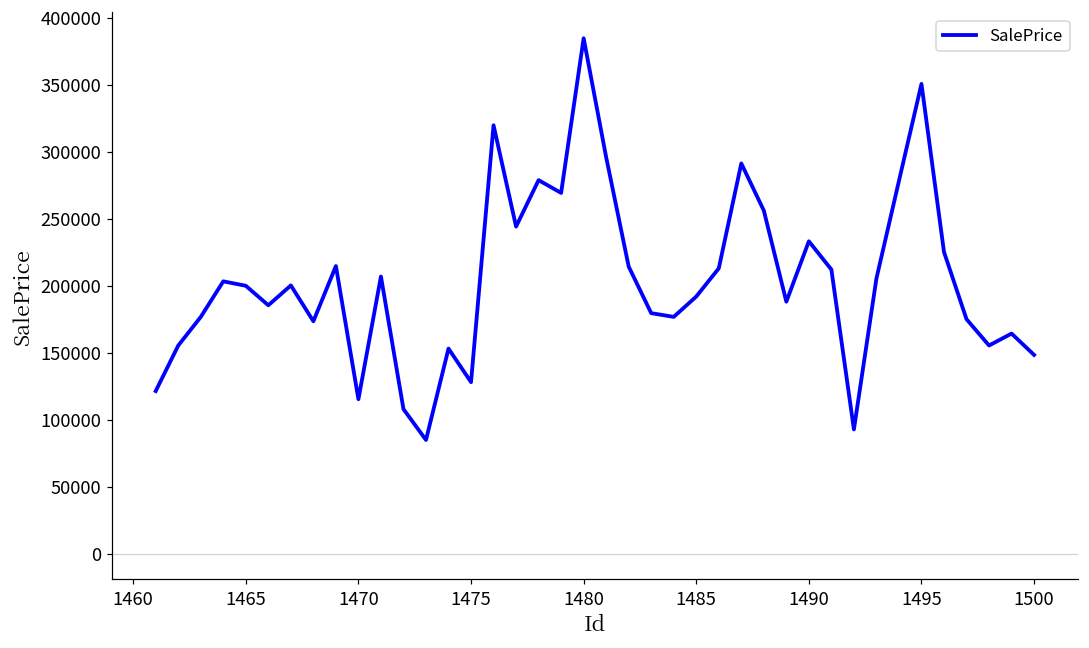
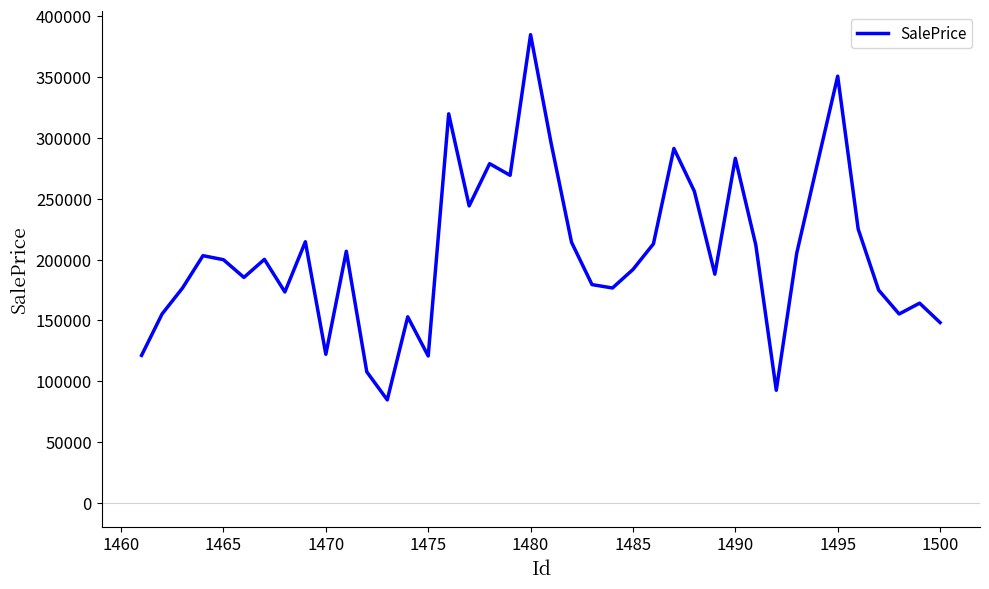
1470: 115000 -> 122000
1475: 128000 -> 121000
1490: 233000 -> 283000
